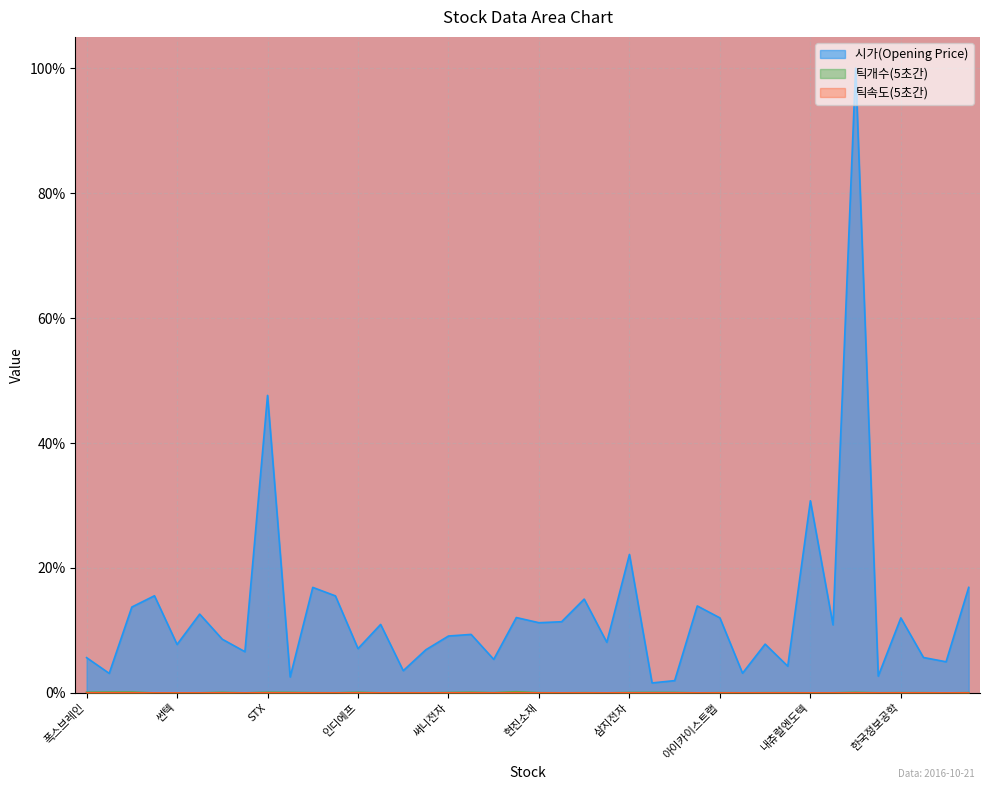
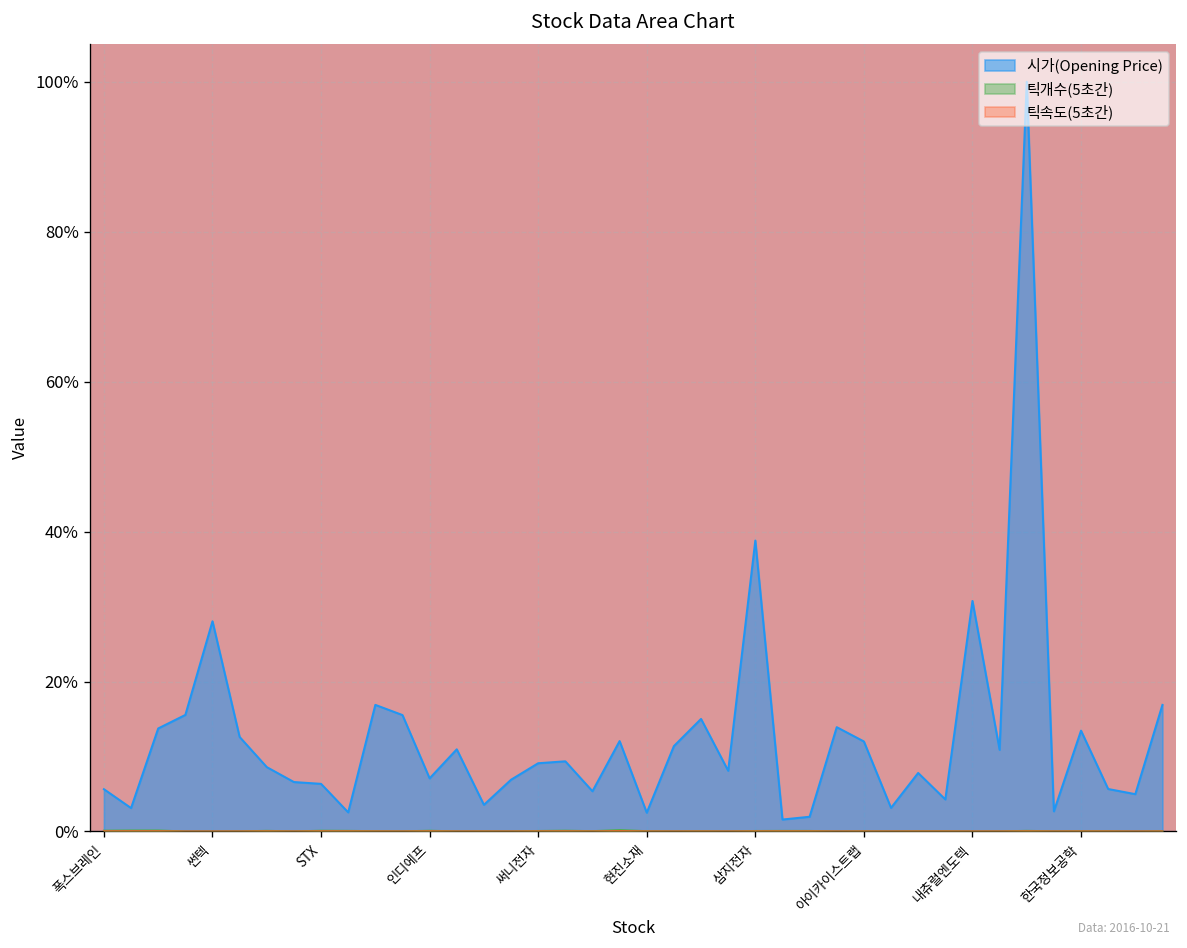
시가(Opening Price), 썬텍: 8% -> 28%
시가(Opening Price), STX: 48% -> 6%
시가(Opening Price), 현진소재: 11% -> 3%
시가(Opening Price), 삼지전자: 22% -> 39%
시가(Opening Price), 한국정보공학: 12% -> 13%
